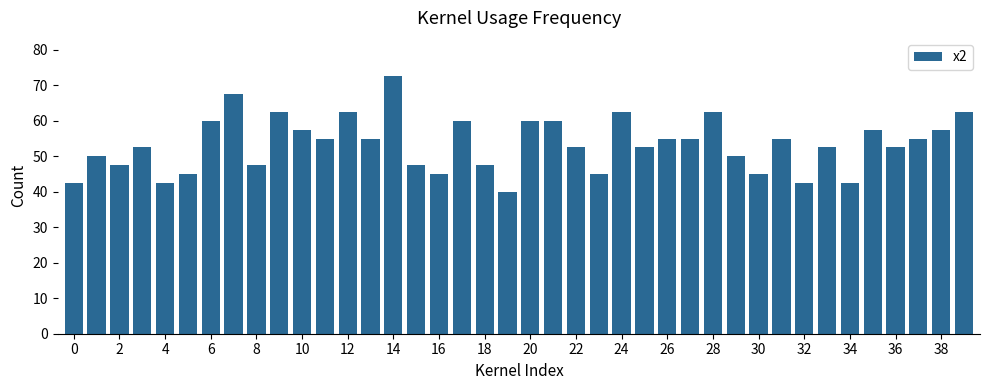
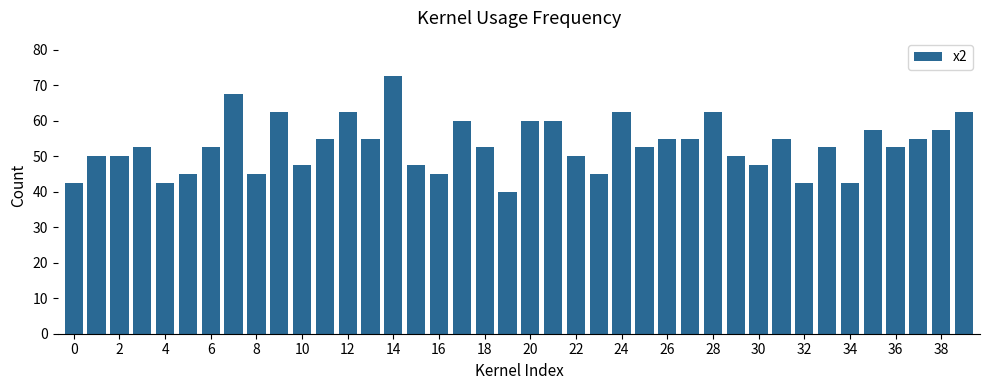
2: 48 -> 50
6: 60 -> 53
8: 48 -> 45
10: 58 -> 48
18: 48 -> 53
22: 53 -> 50
30: 45 -> 48
